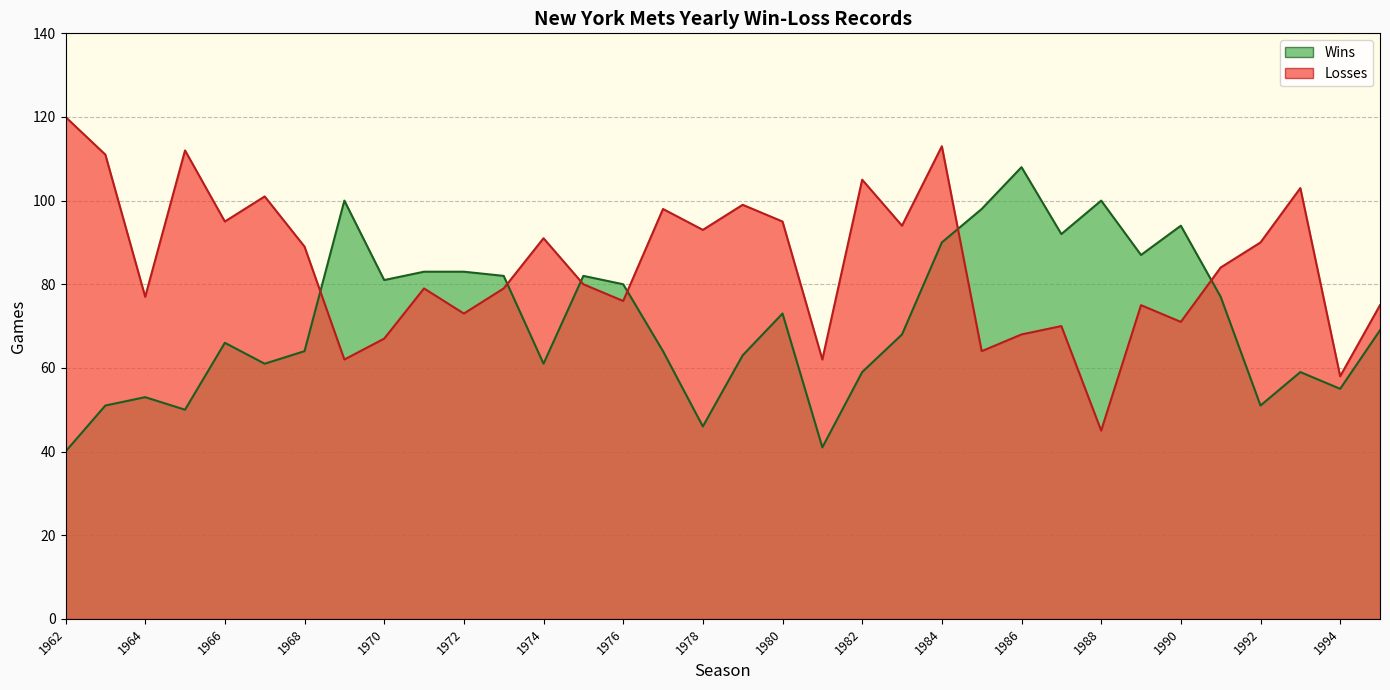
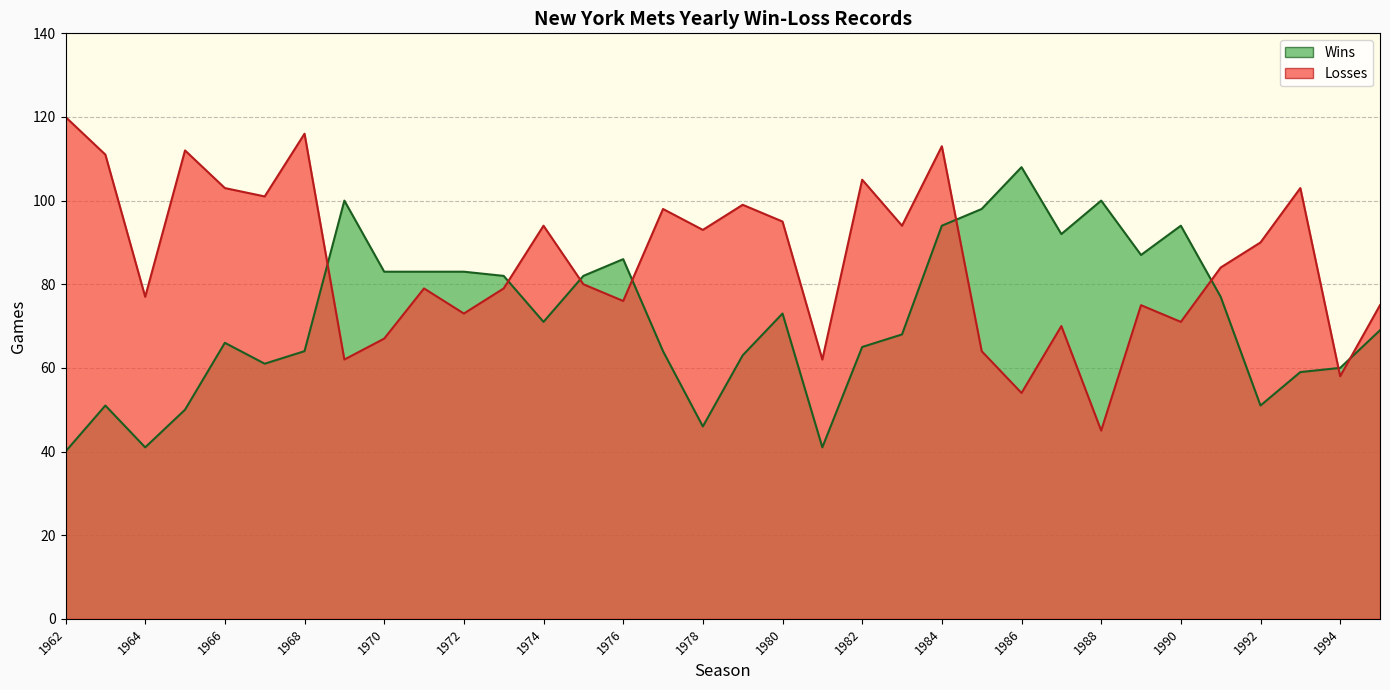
Wins, 1964: 53 -> 41
Losses, 1966: 95 -> 103
Losses, 1968: 89 -> 116
Wins, 1970: 81 -> 83
Wins, 1974: 61 -> 71
Losses, 1974: 91 -> 94
Wins, 1976: 80 -> 86
Wins, 1982: 59 -> 65
Wins, 1984: 90 -> 94
Losses, 1986: 68 -> 54
Wins, 1994: 55 -> 60
